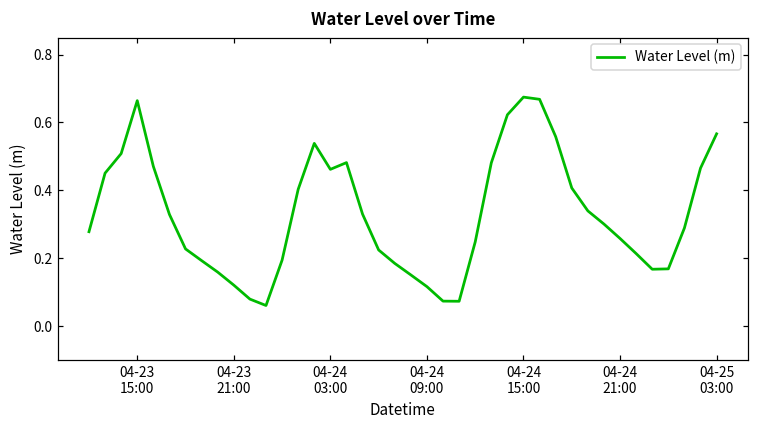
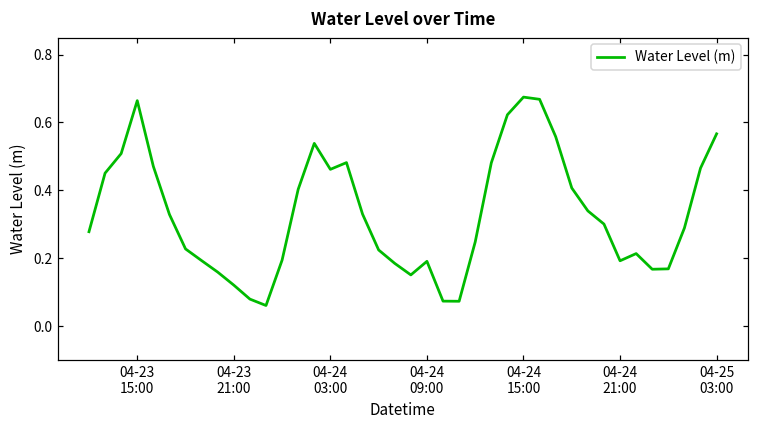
04-24 09:00: 0.12 -> 0.19
04-24 21:00: 0.26 -> 0.19
